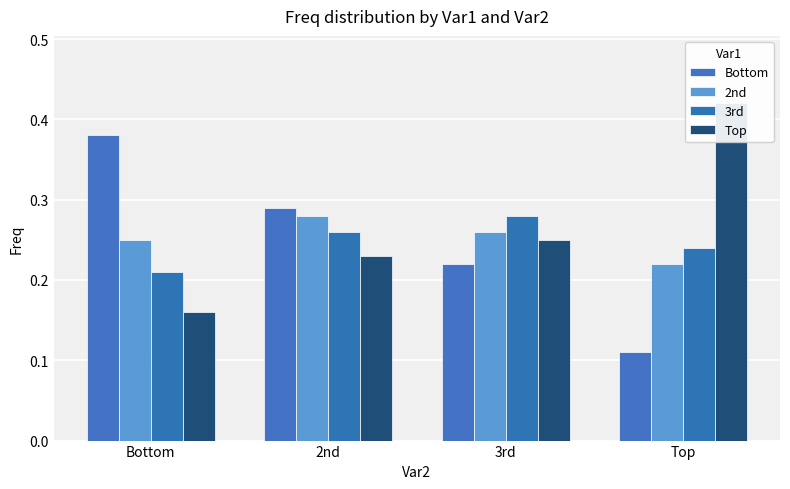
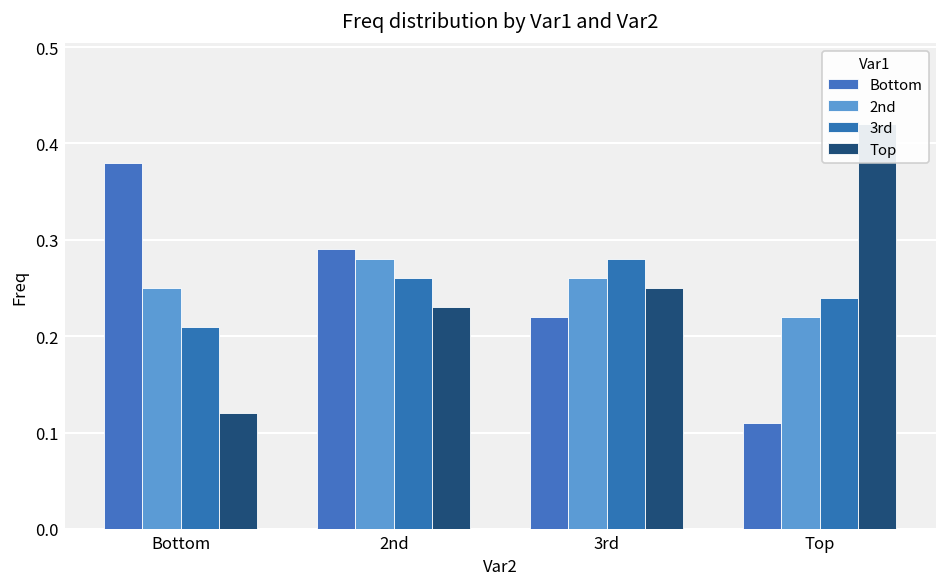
Top, Bottom: 0.16 -> 0.12
